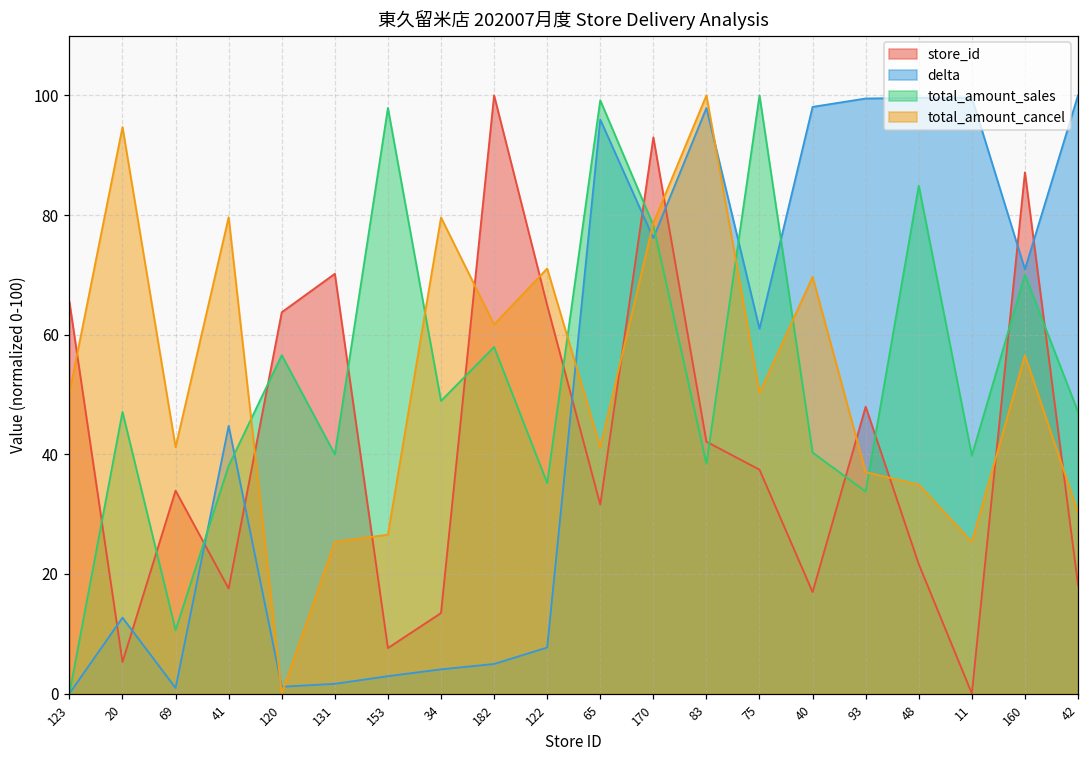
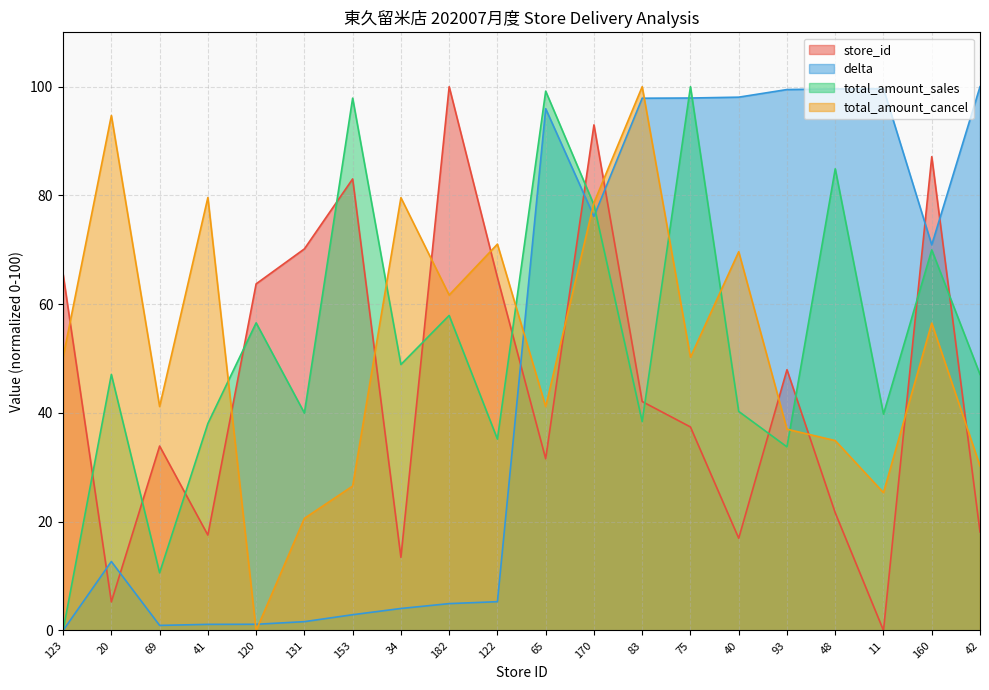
delta, 41: 45 -> 1
total_amount_cancel, 131: 25 -> 21
store_id, 153: 8 -> 83
delta, 122: 8 -> 5
delta, 75: 61 -> 98
